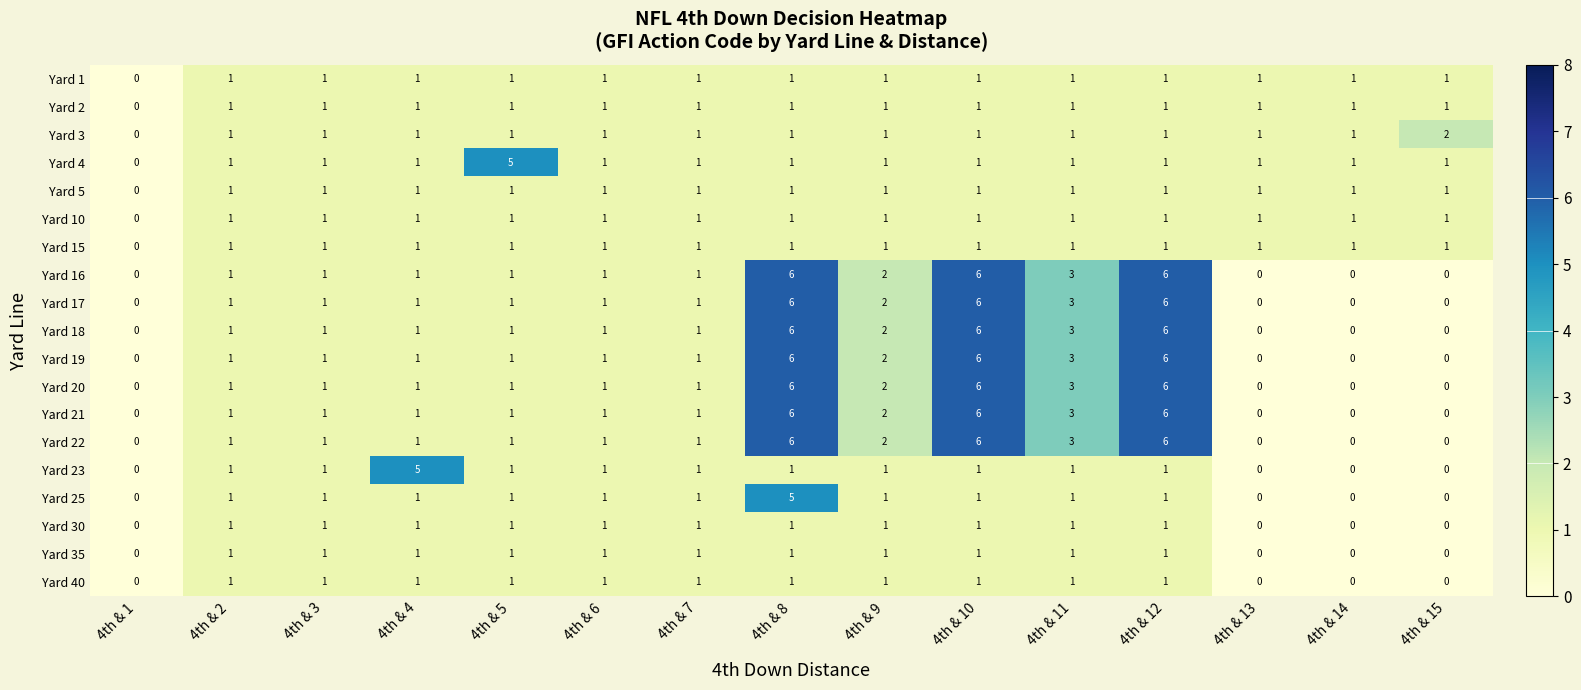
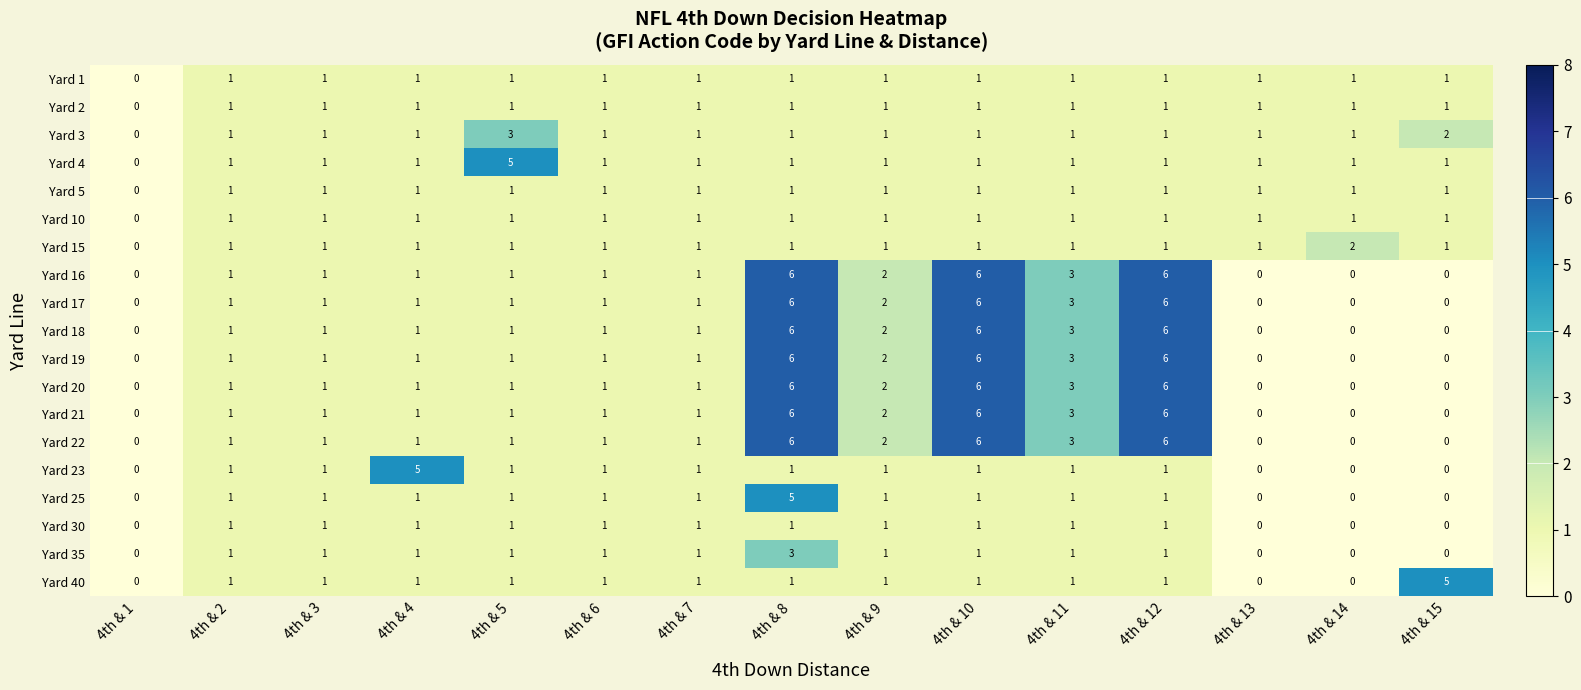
Yard 3, 4th & 5: 1 -> 3
Yard 15, 4th & 14: 1 -> 2
Yard 35, 4th & 8: 1 -> 3
Yard 40, 4th & 15: 0 -> 5
